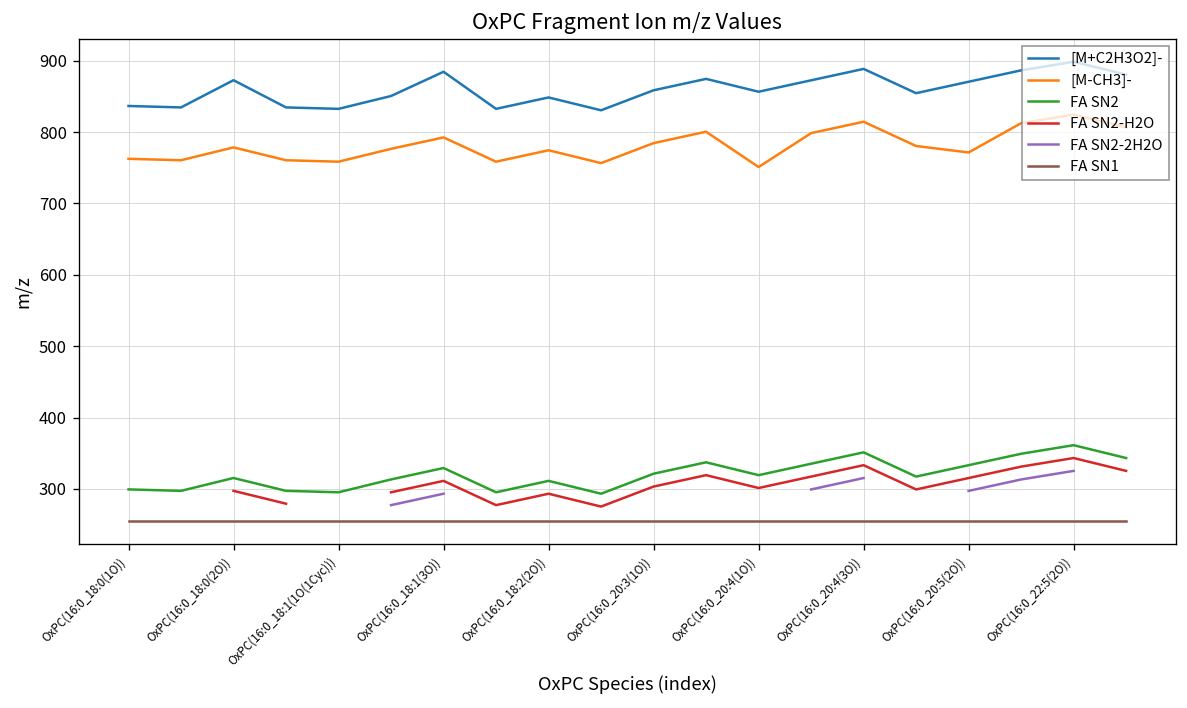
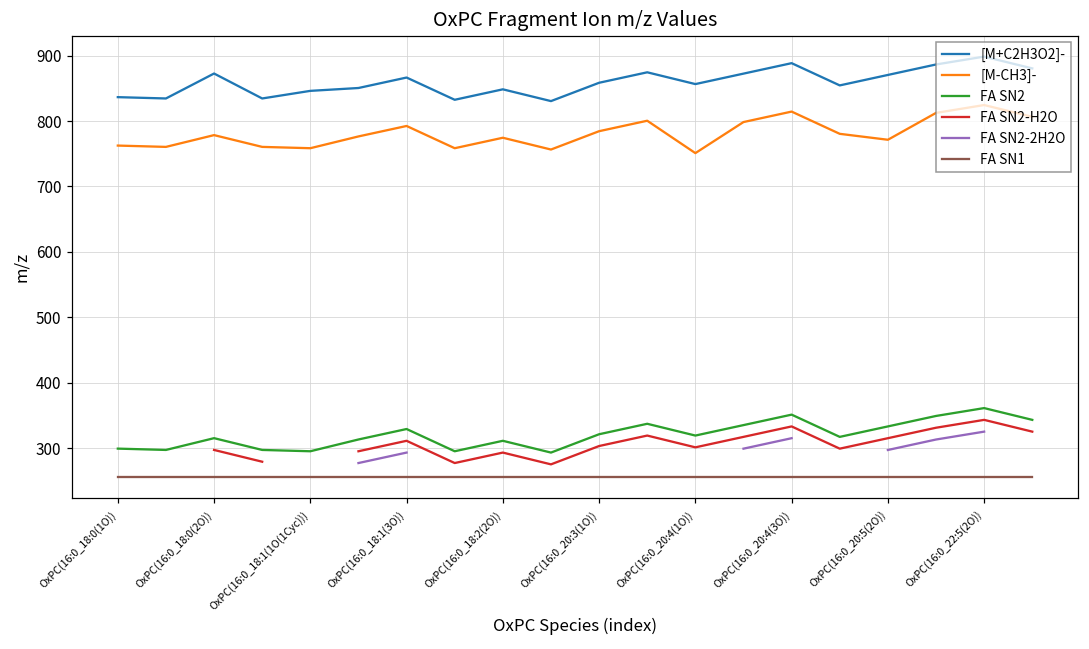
[M+C2H3O2]-, OxPC(16:0_18:1(1O(1Cyc))): 830 -> 850
[M+C2H3O2]-, OxPC(16:0_18:1(3O)): 880 -> 870
